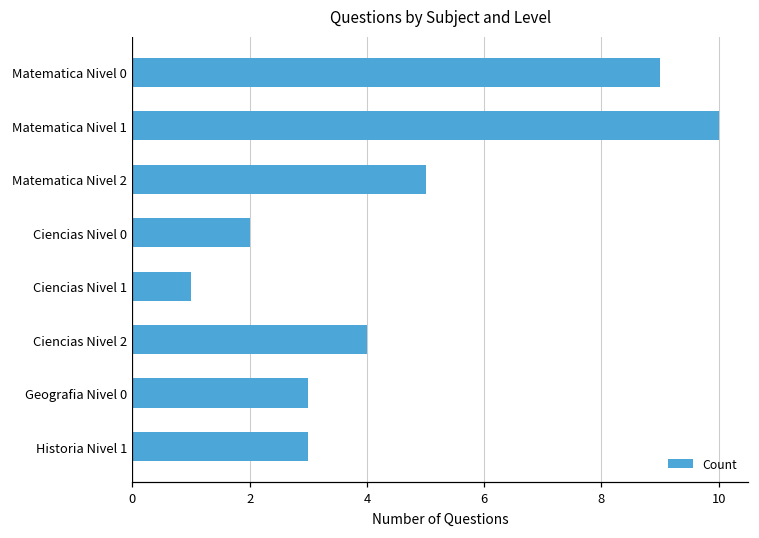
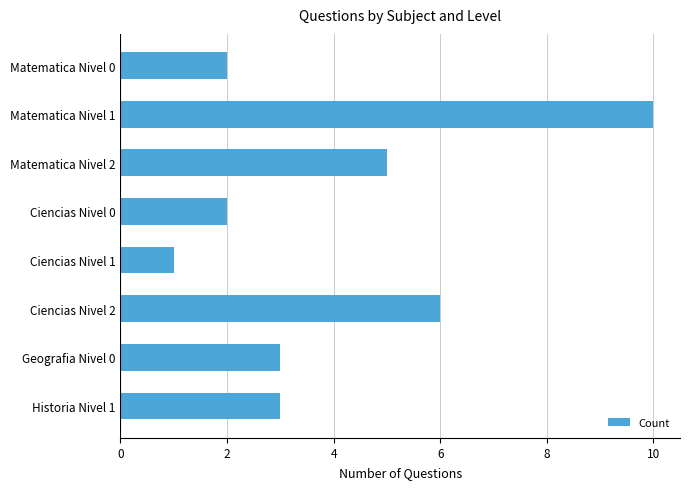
Matematica Nivel 0: 9 -> 2
Ciencias Nivel 2: 4 -> 6
